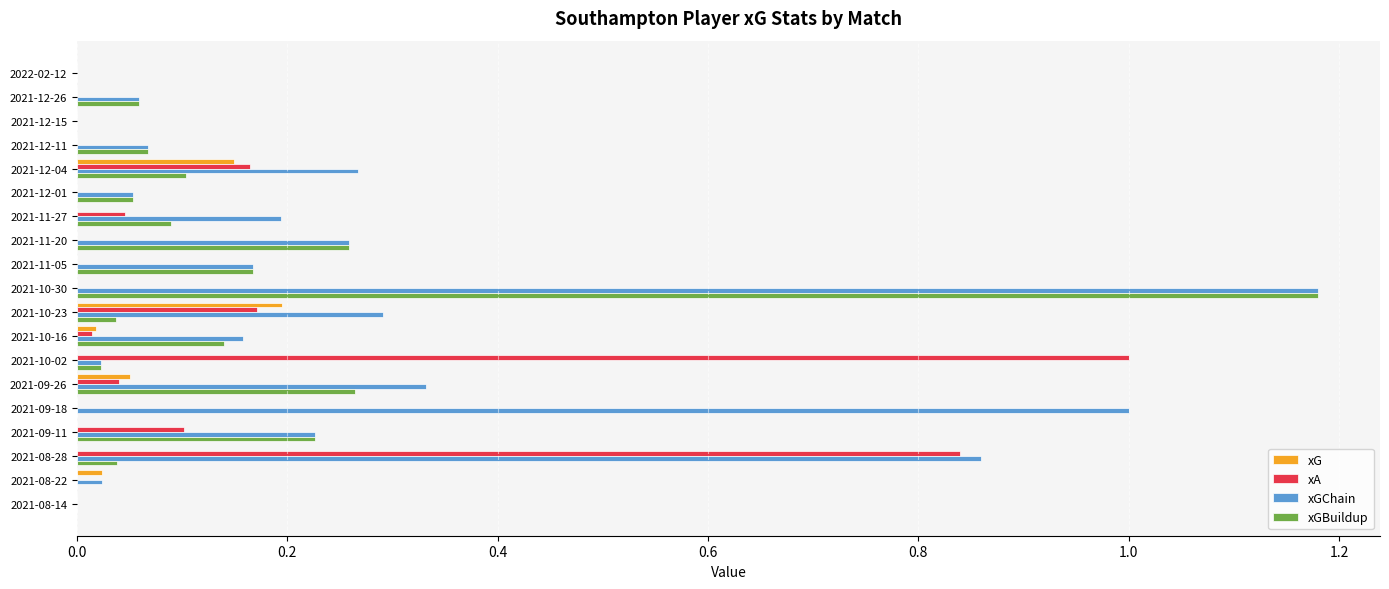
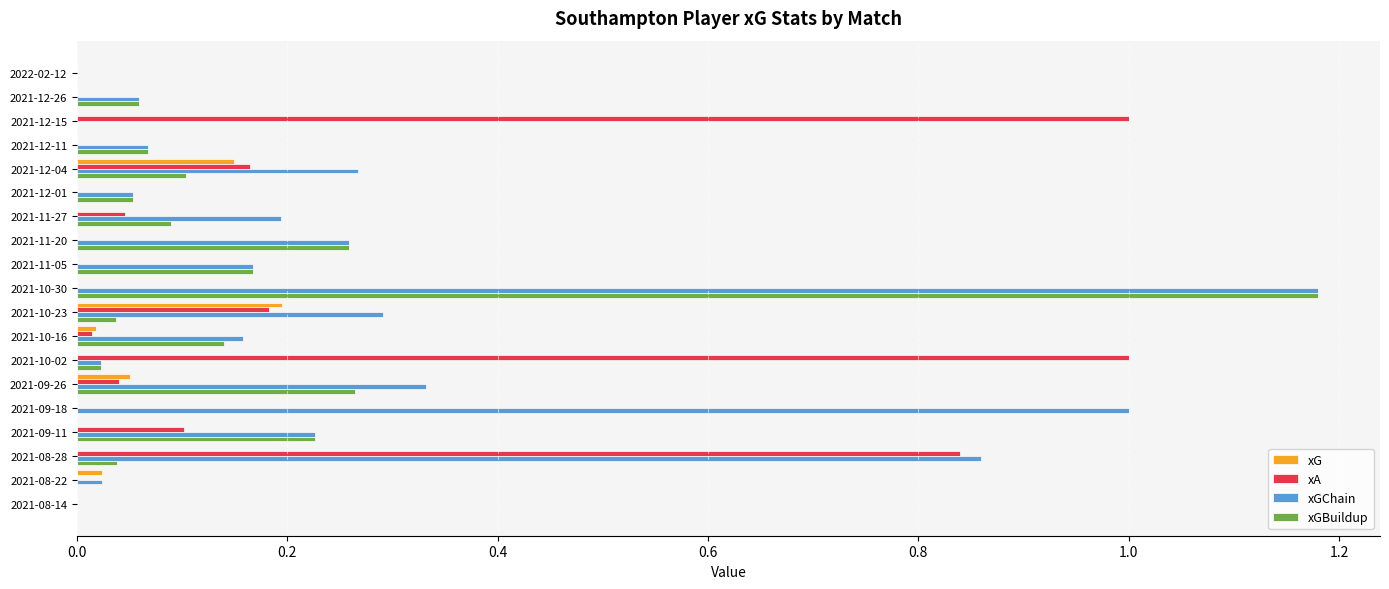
xA, 2021-12-15: 0 -> 1
xA, 2021-10-23: 0.171 -> 0.182
